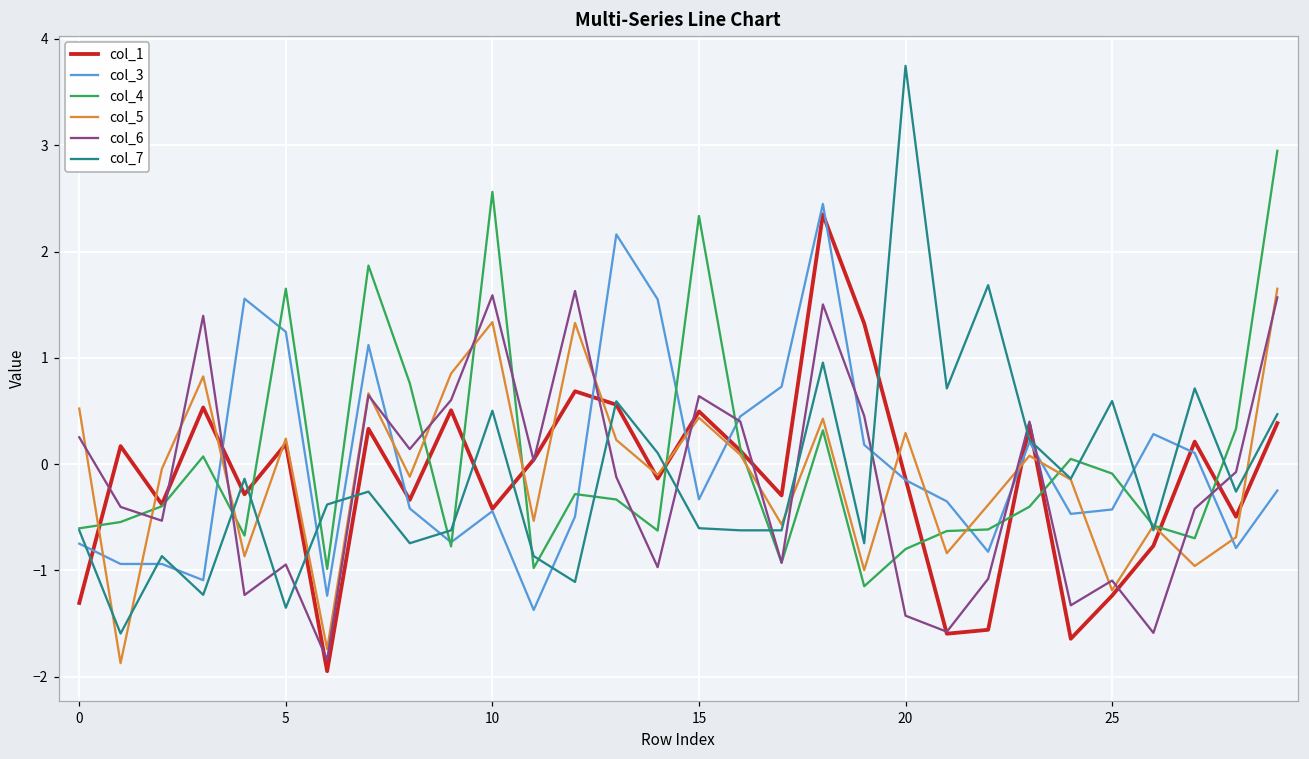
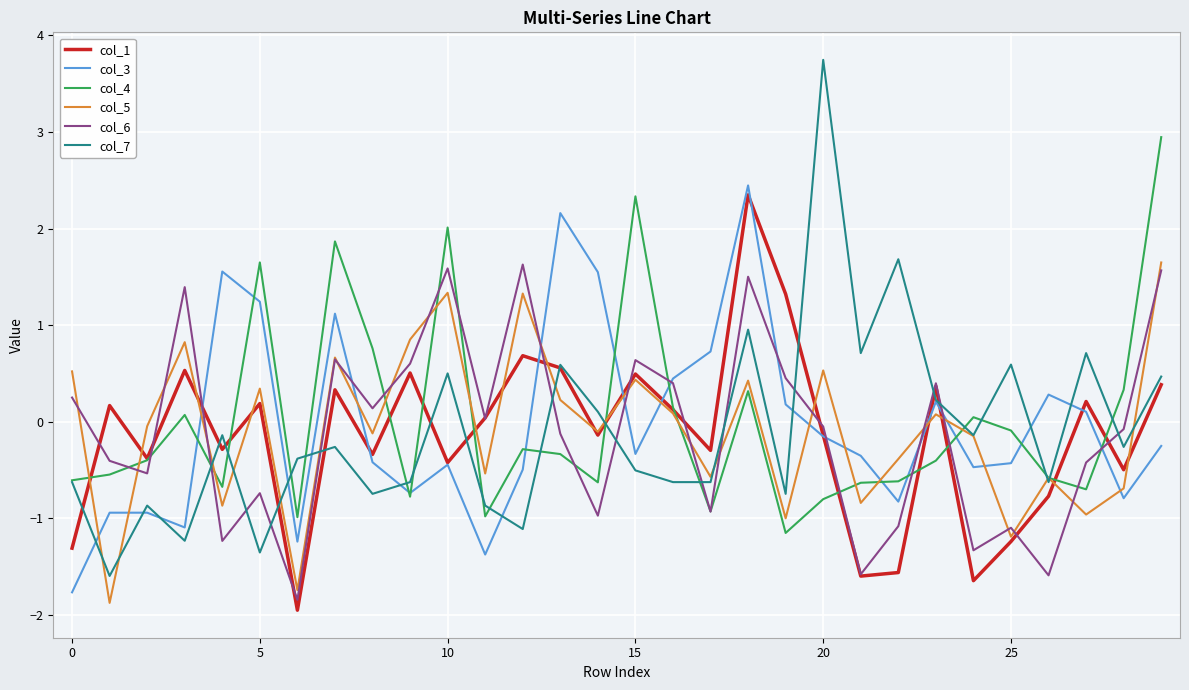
col_3, 0: -0.7 -> -1.8
col_5, 5: 0.2 -> 0.3
col_6, 5: -0.9 -> -0.7
col_4, 10: 2.6 -> 2.0
col_7, 15: -0.6 -> -0.5
col_5, 20: 0.3 -> 0.5
col_6, 20: -1.4 -> 0.0
